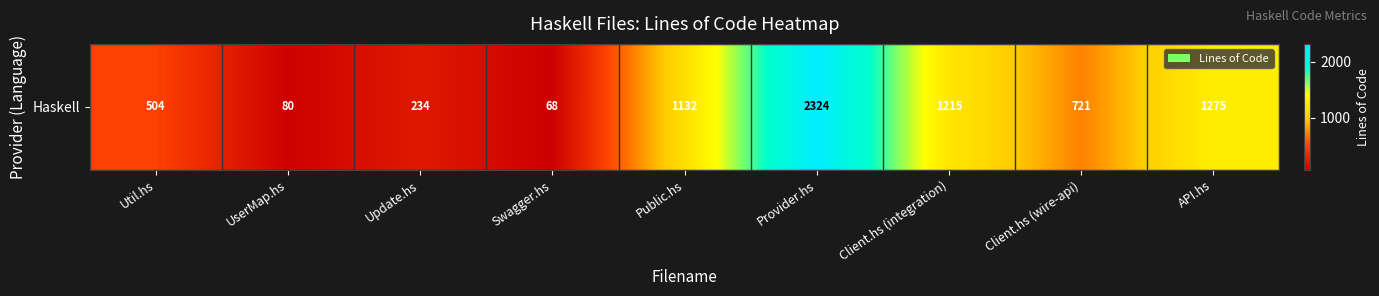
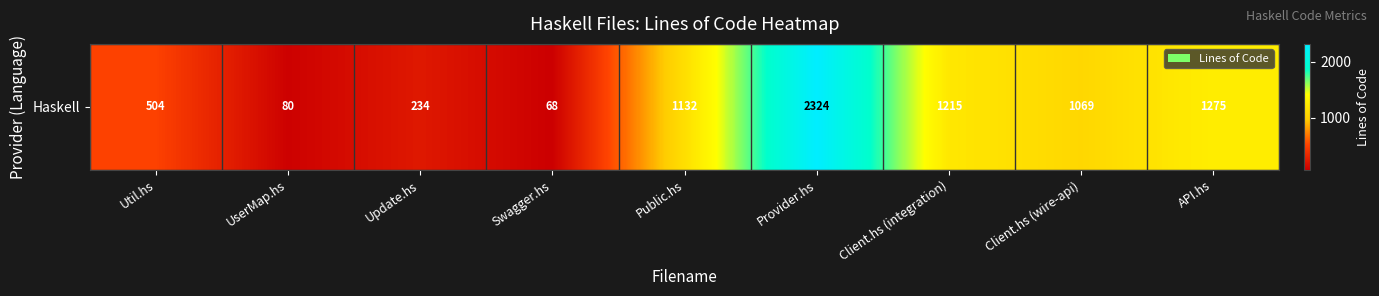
Haskell, Client.hs (wire-api): 721 -> 1069
